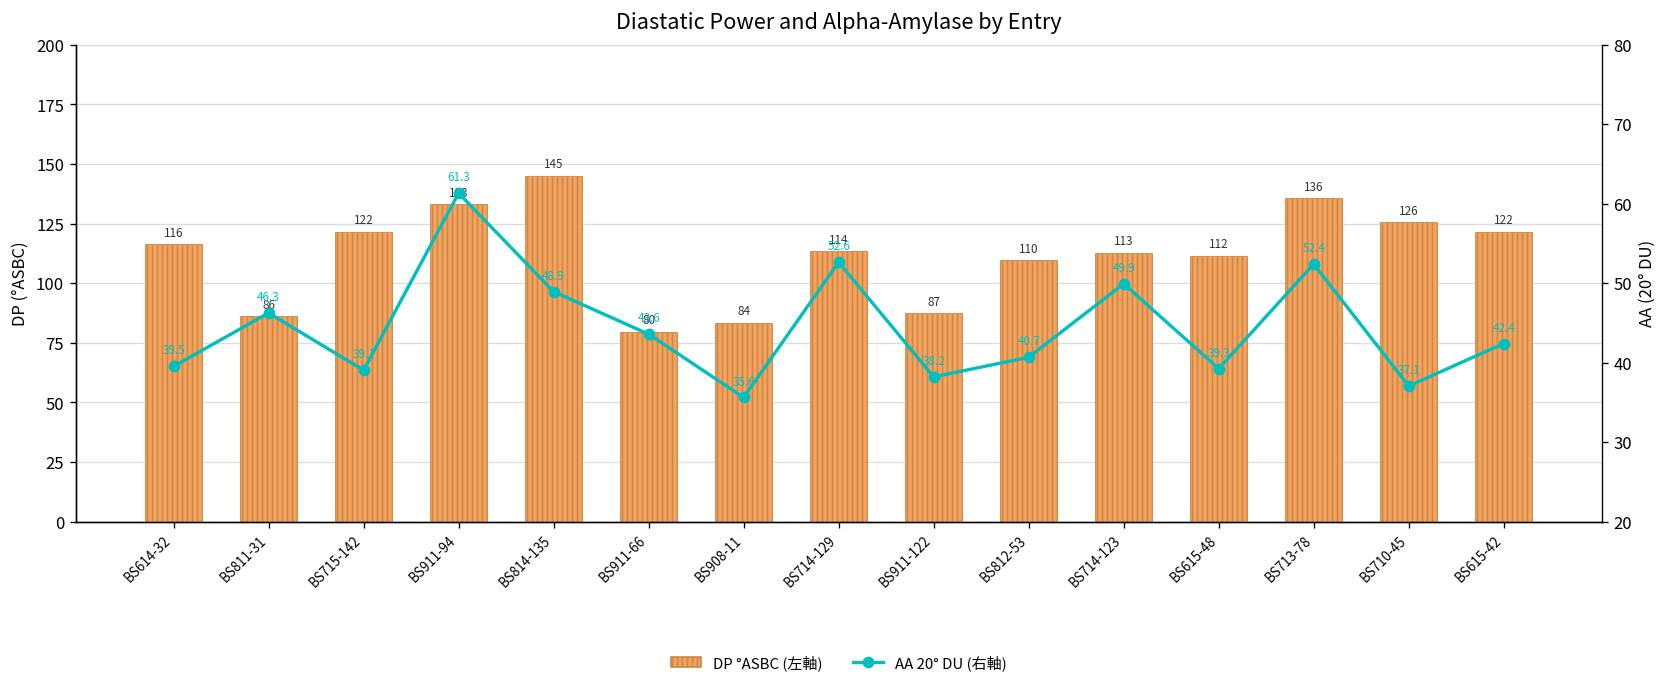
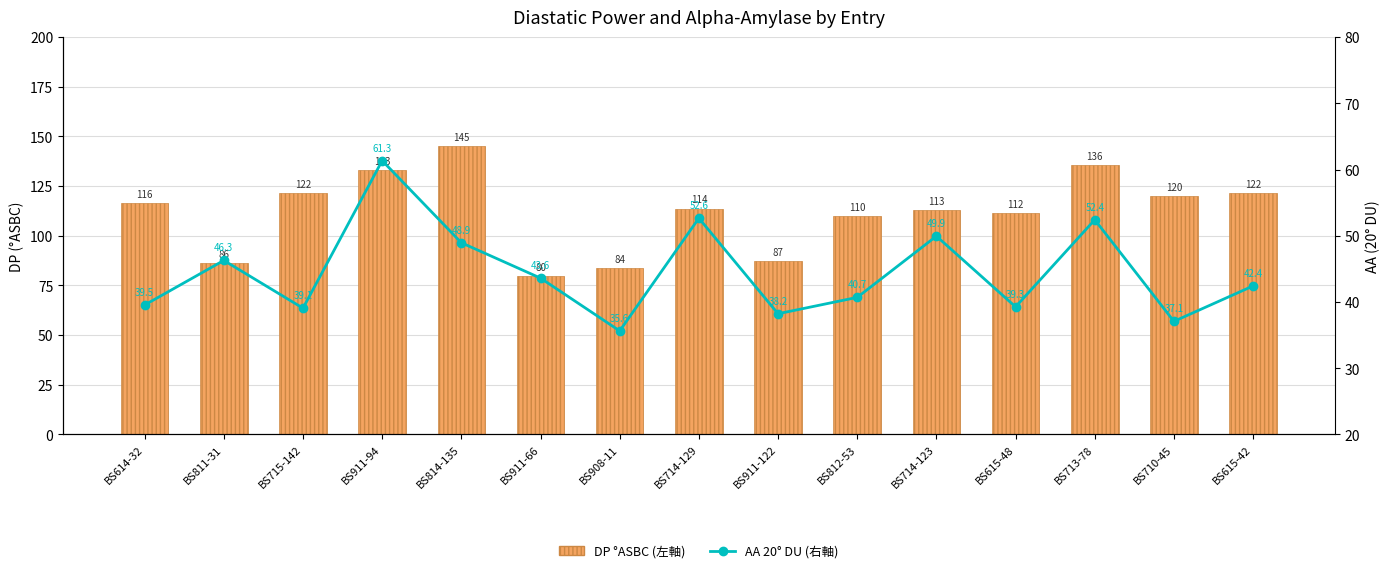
DP °ASBC (左軸), BS710-45: 126 -> 120
